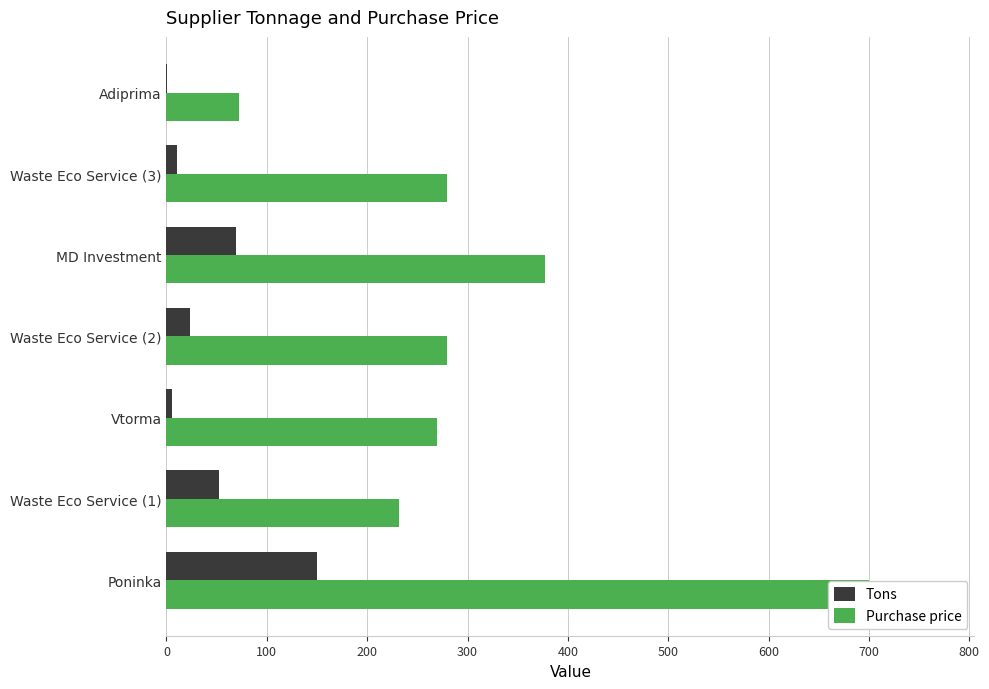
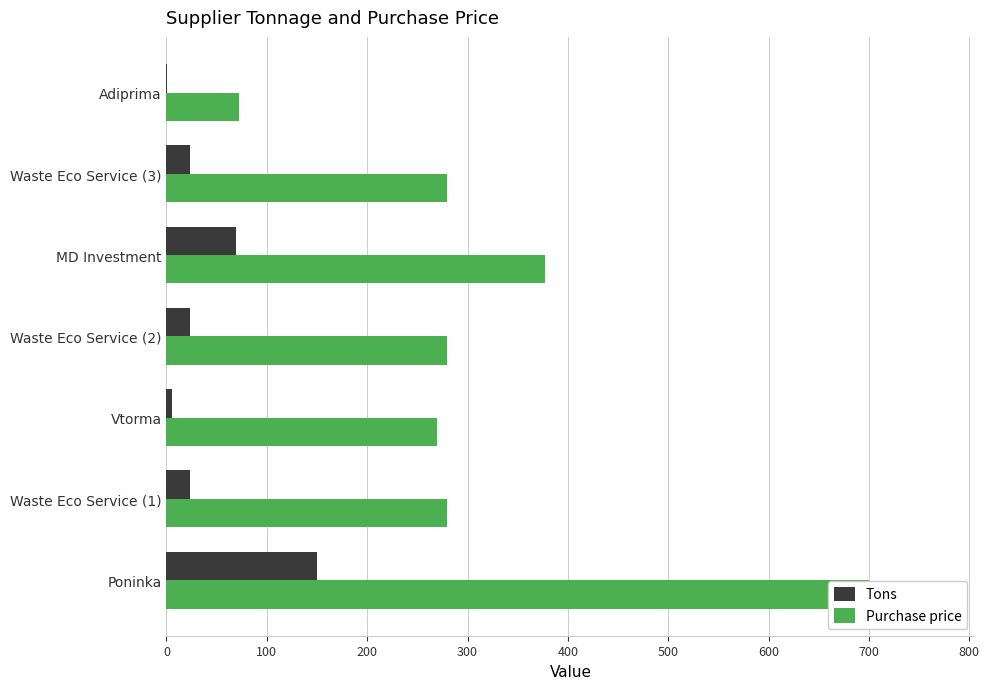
Tons, Waste Eco Service (3): 10 -> 23
Tons, Waste Eco Service (1): 52 -> 23
Purchase price, Waste Eco Service (1): 232 -> 280
